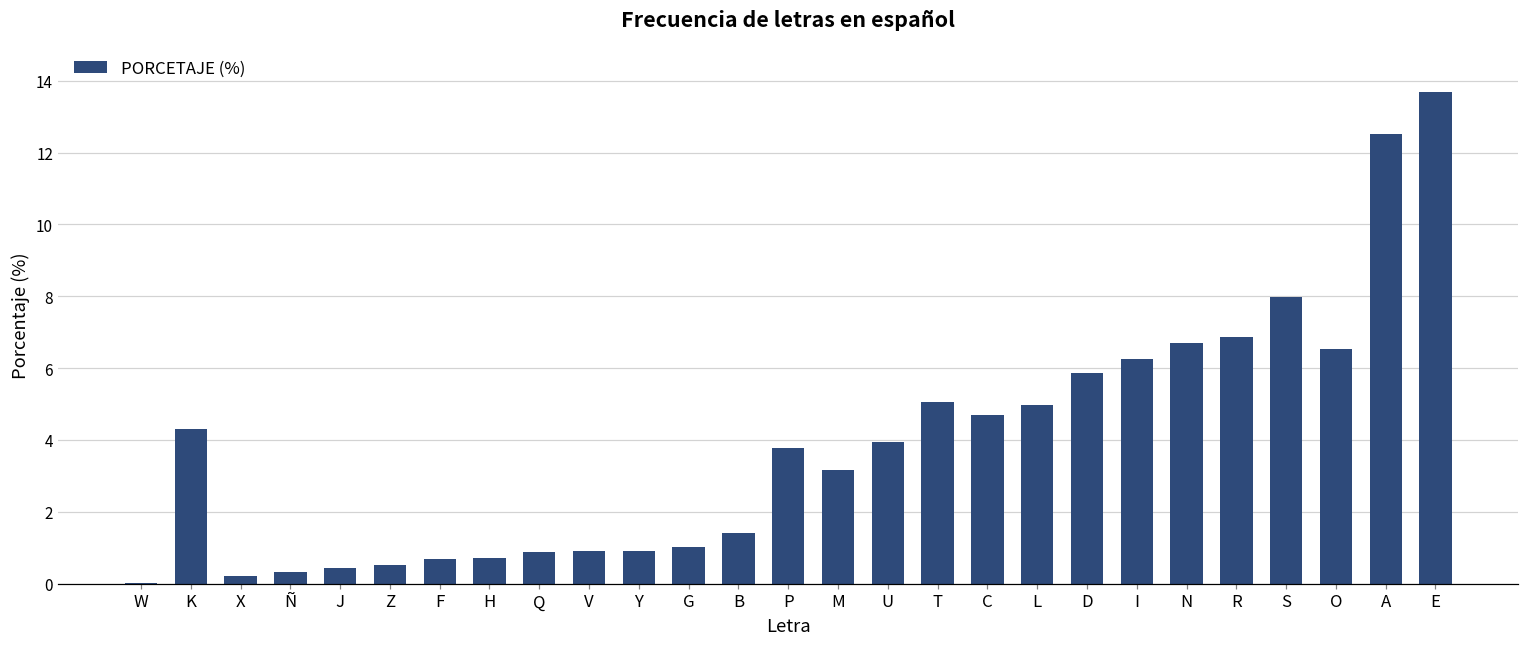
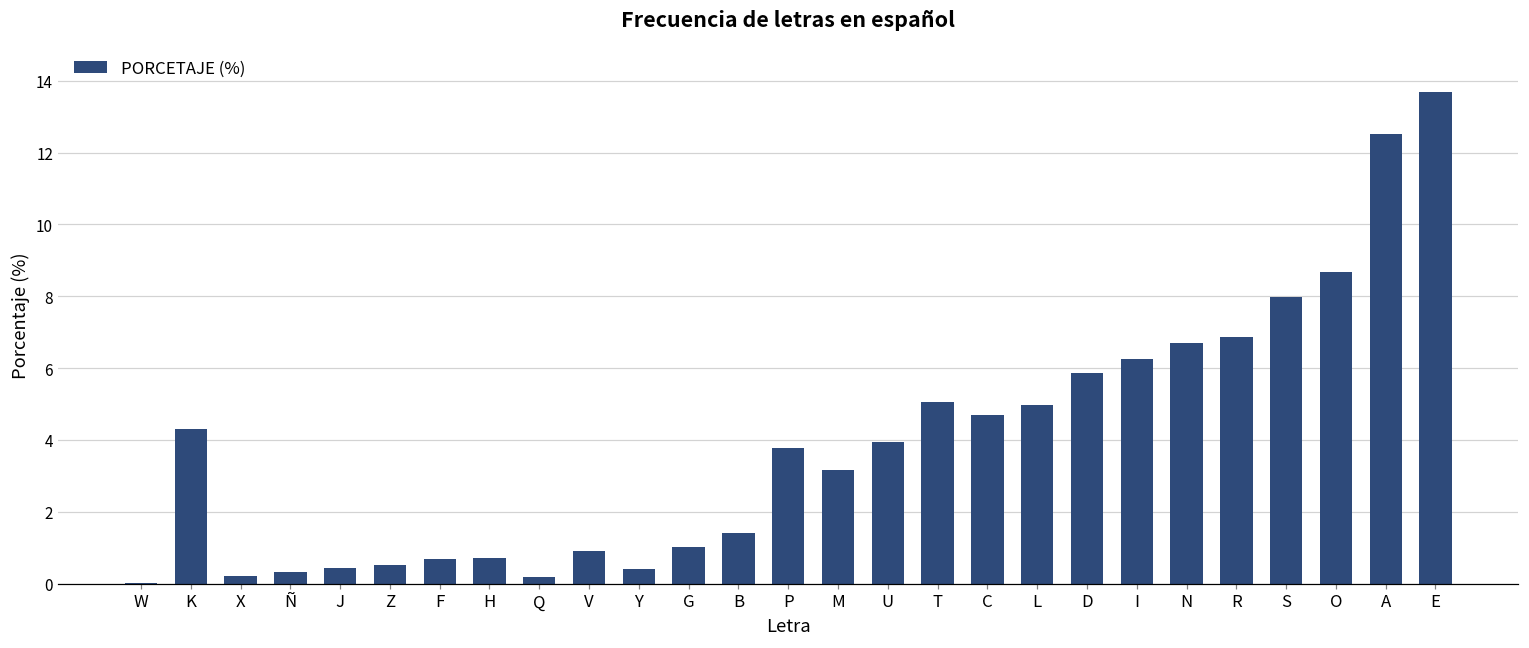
Q: 0.9 -> 0.2
Y: 0.9 -> 0.4
O: 6.5 -> 8.7
